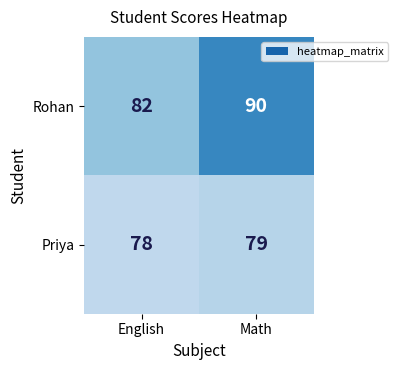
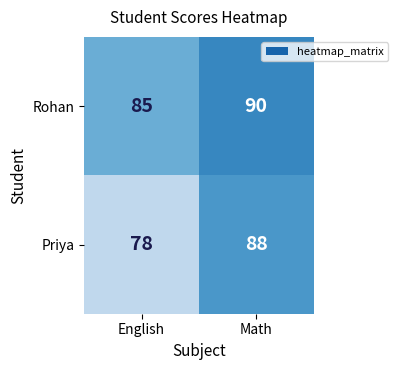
Rohan, English: 82 -> 85
Priya, Math: 79 -> 88
